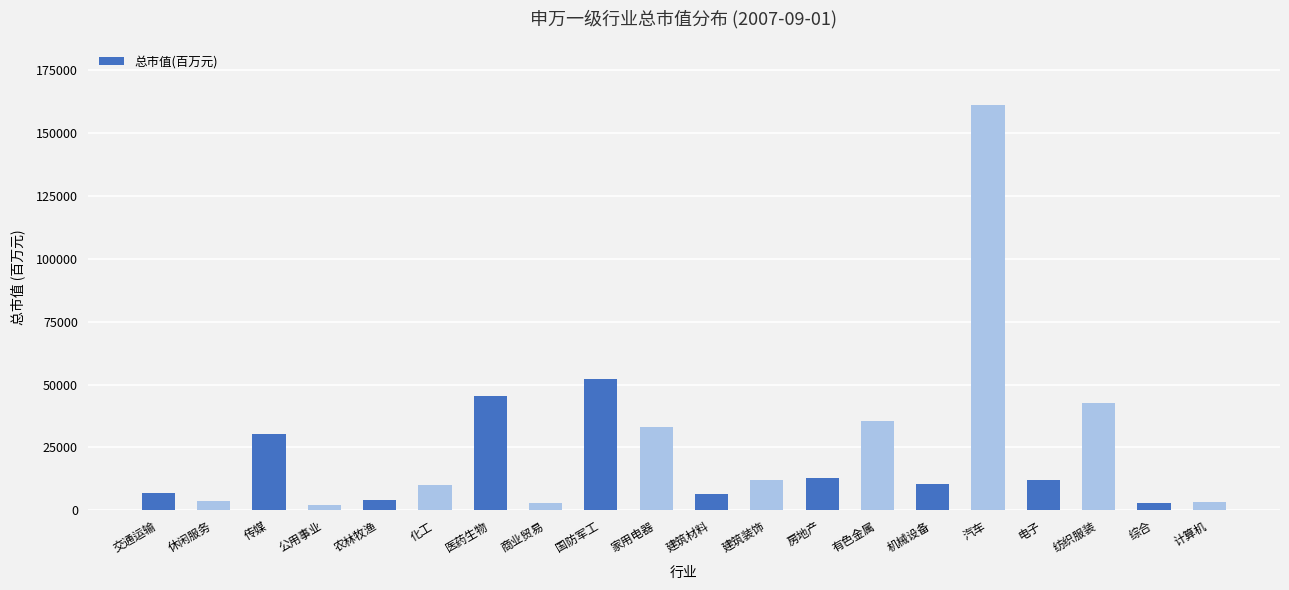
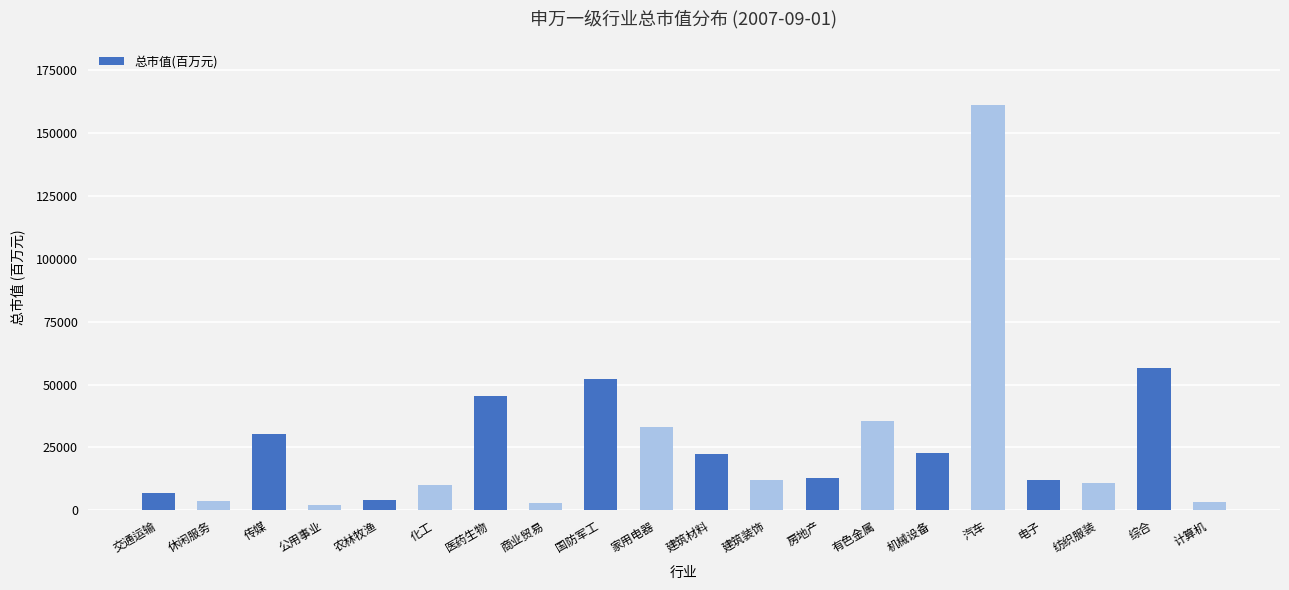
建筑材料: 6000 -> 23000
机械设备: 10000 -> 23000
纺织服装: 43000 -> 11000
综合: 3000 -> 57000
